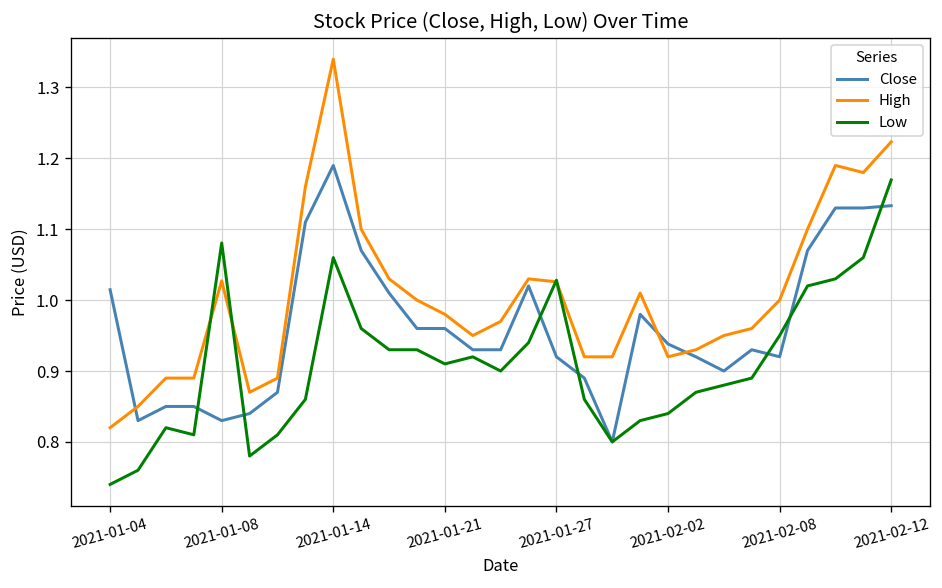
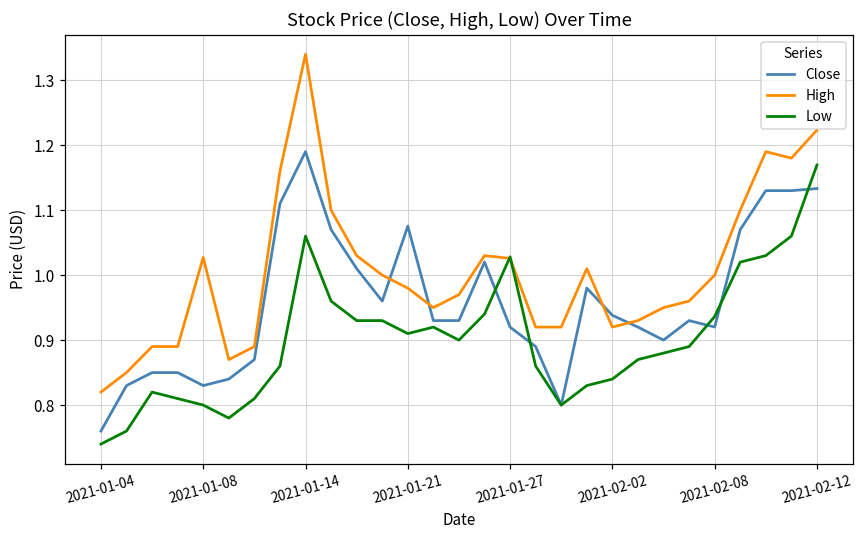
Close, 2021-01-04: 1.01 -> 0.76
Low, 2021-01-08: 1.08 -> 0.80
Close, 2021-01-21: 0.96 -> 1.08
Low, 2021-02-08: 0.95 -> 0.94
